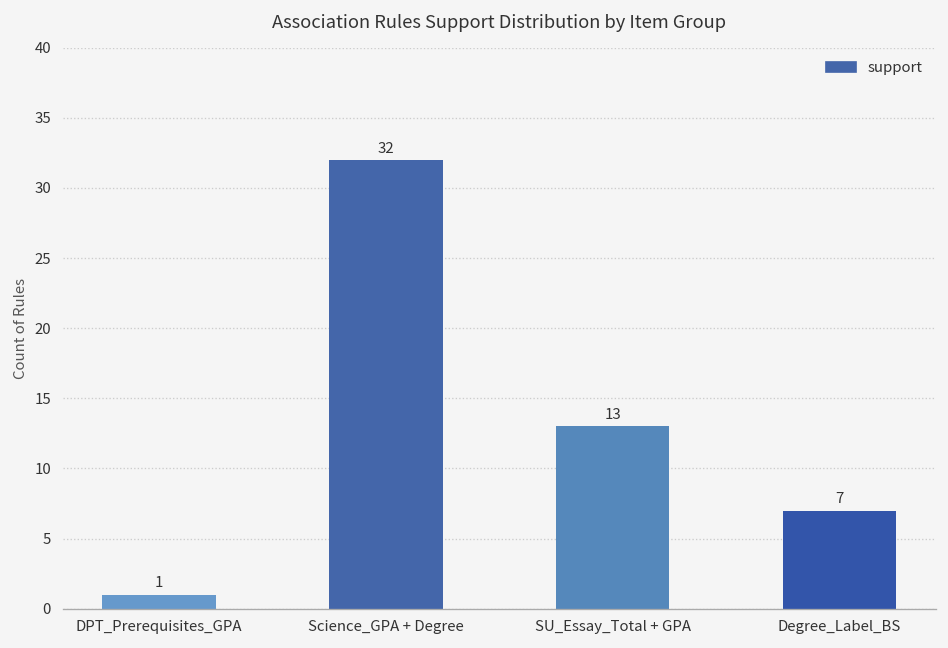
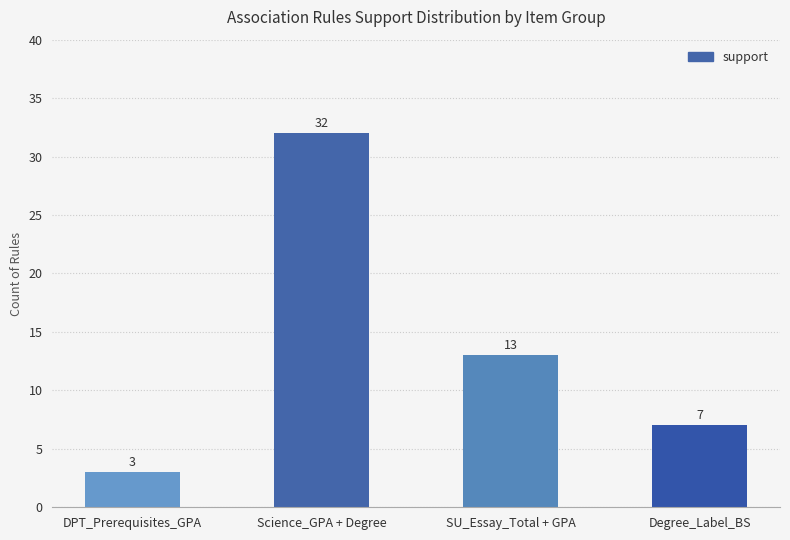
DPT_Prerequisites_GPA: 1 -> 3
